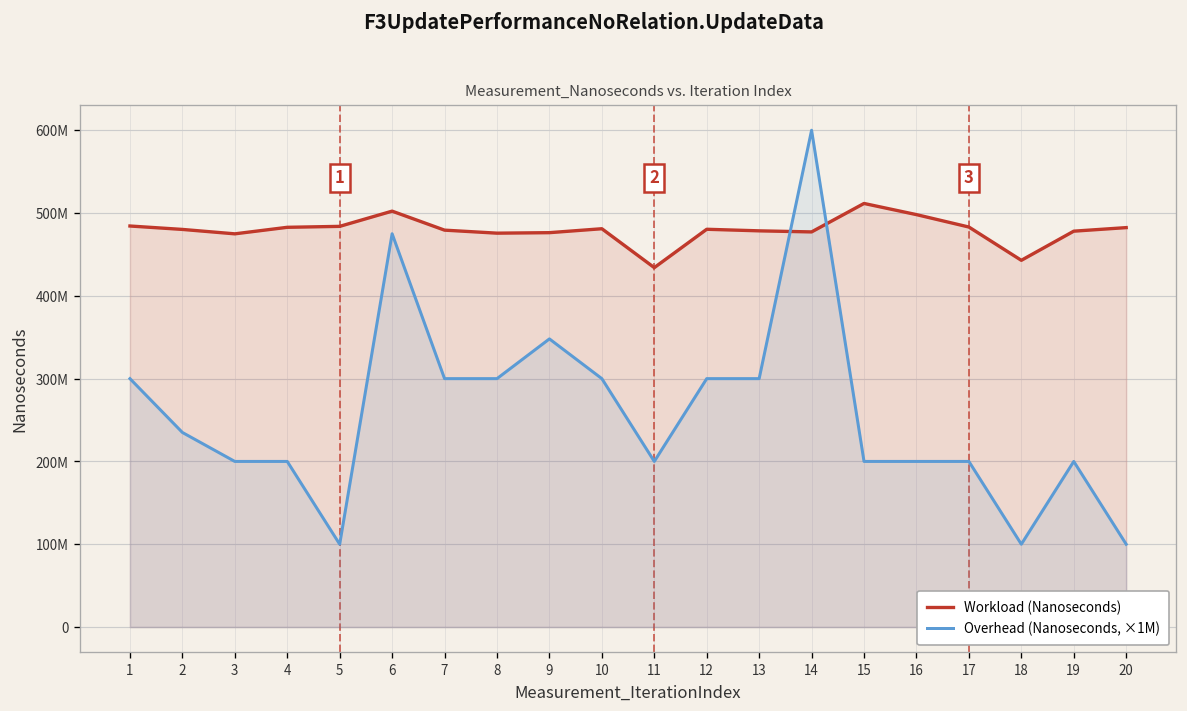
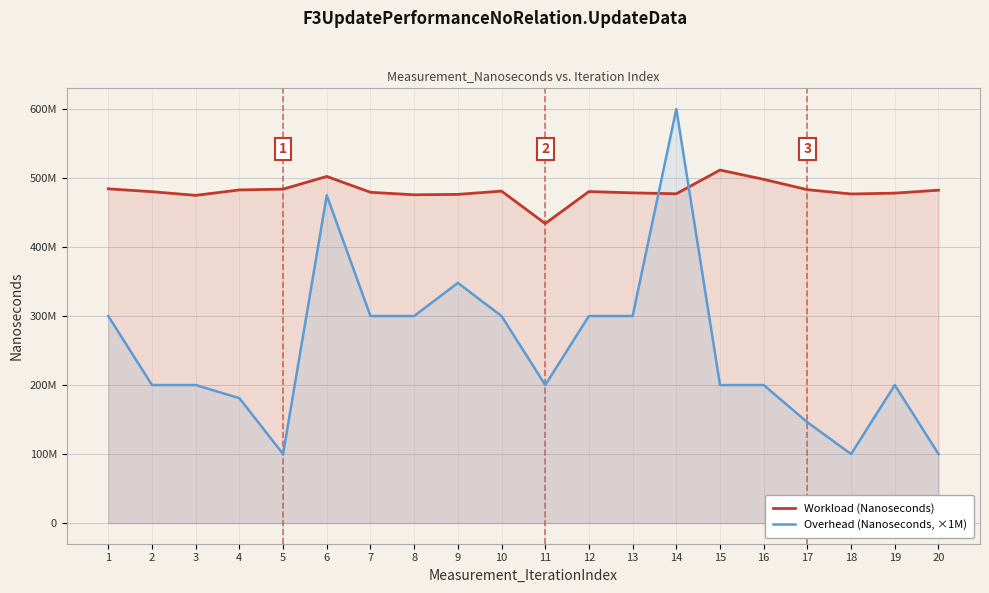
Overhead (Nanoseconds, ×1M), 2: 240000000 -> 200000000
Overhead (Nanoseconds, ×1M), 4: 200000000 -> 180000000
Overhead (Nanoseconds, ×1M), 17: 200000000 -> 150000000
Workload (Nanoseconds), 18: 440000000 -> 480000000
